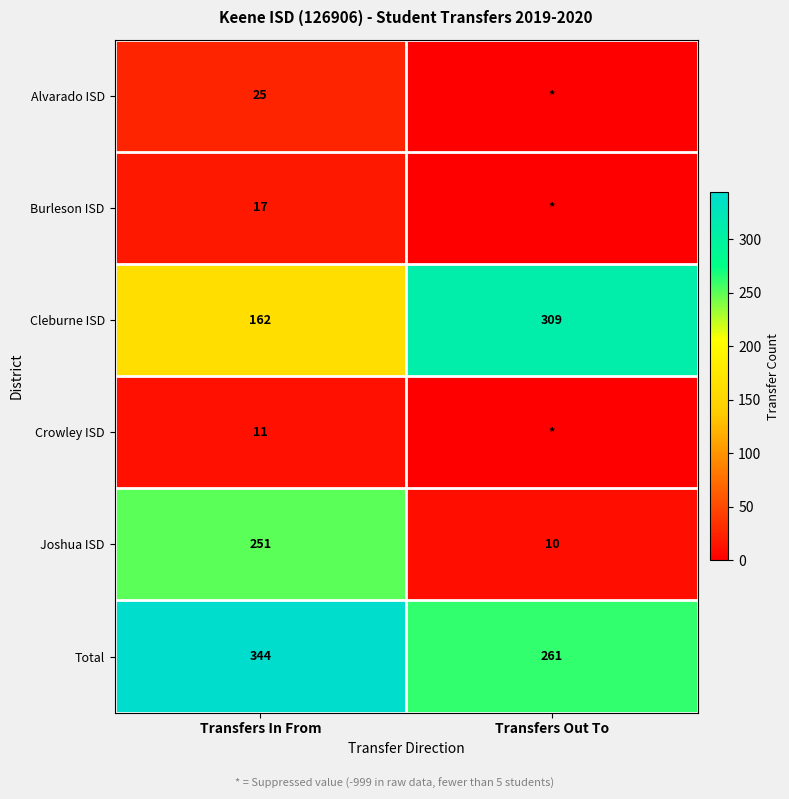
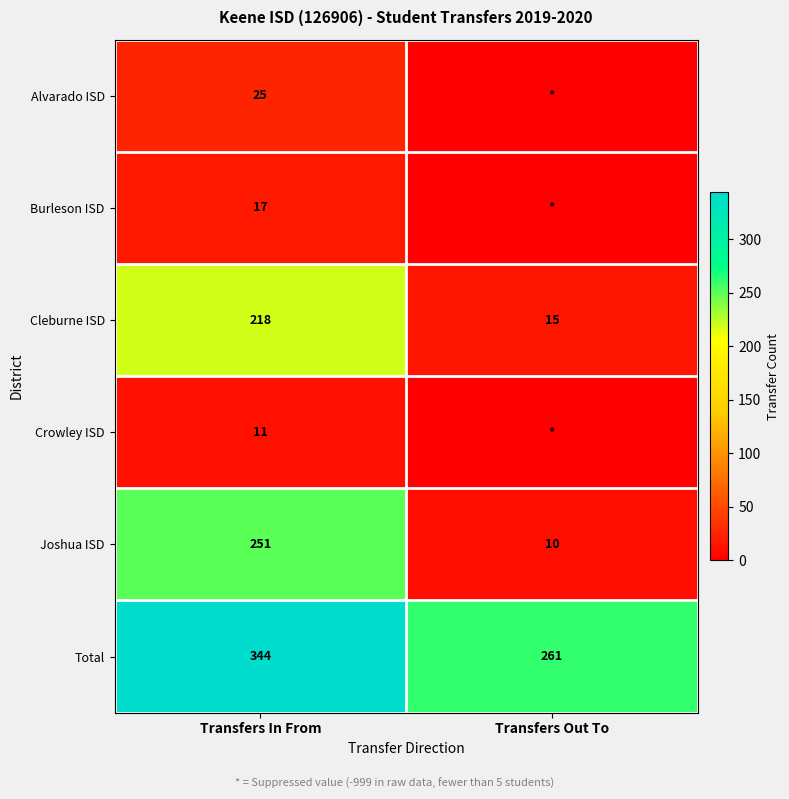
Cleburne ISD, Transfers In From: 162 -> 218
Cleburne ISD, Transfers Out To: 309 -> 15
